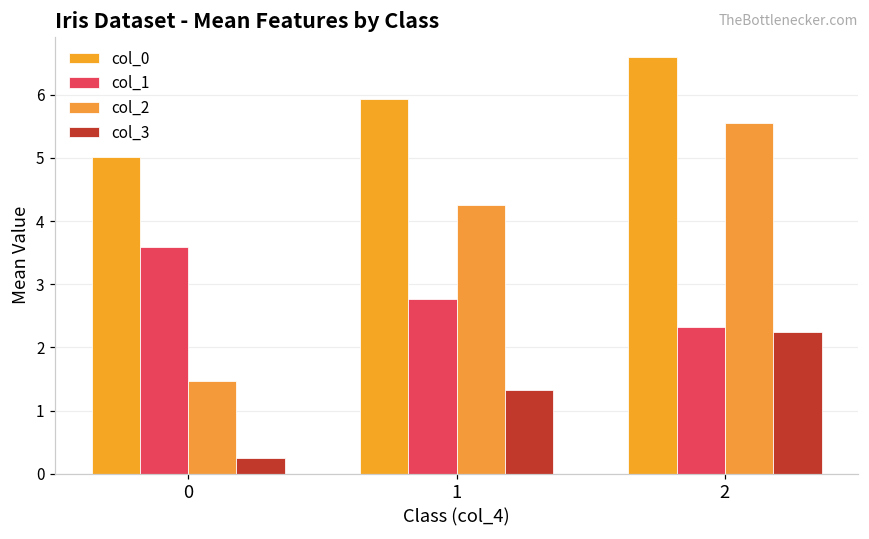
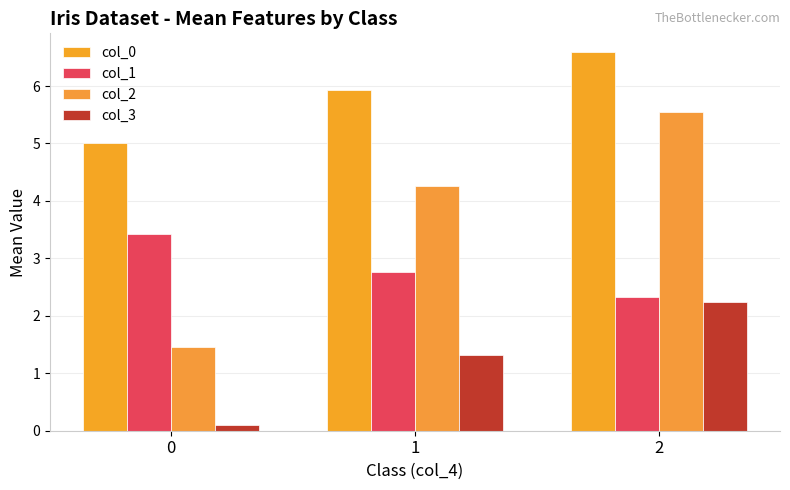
col_1, 0: 3.6 -> 3.4
col_3, 0: 0.2 -> 0.1
